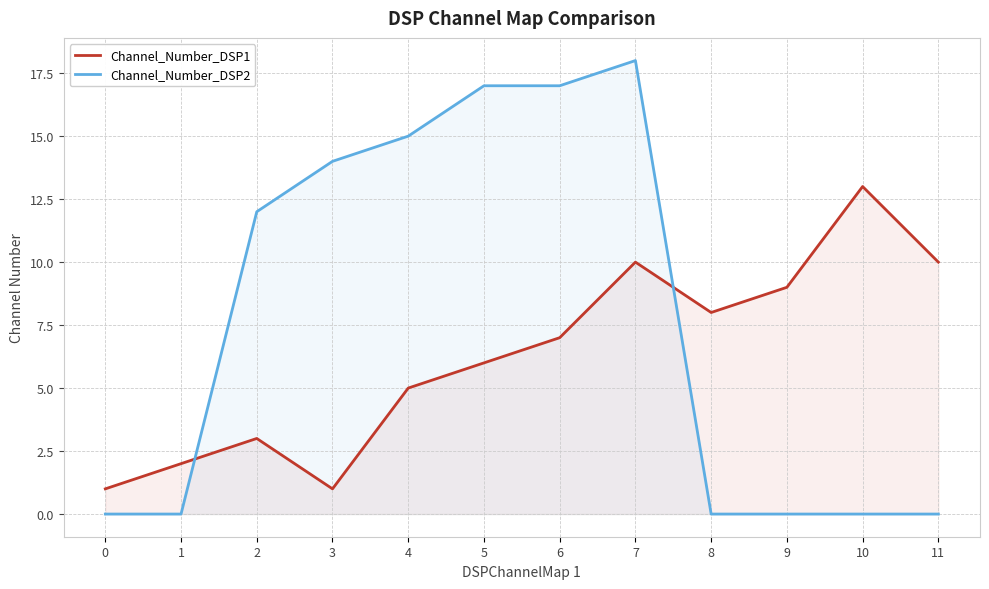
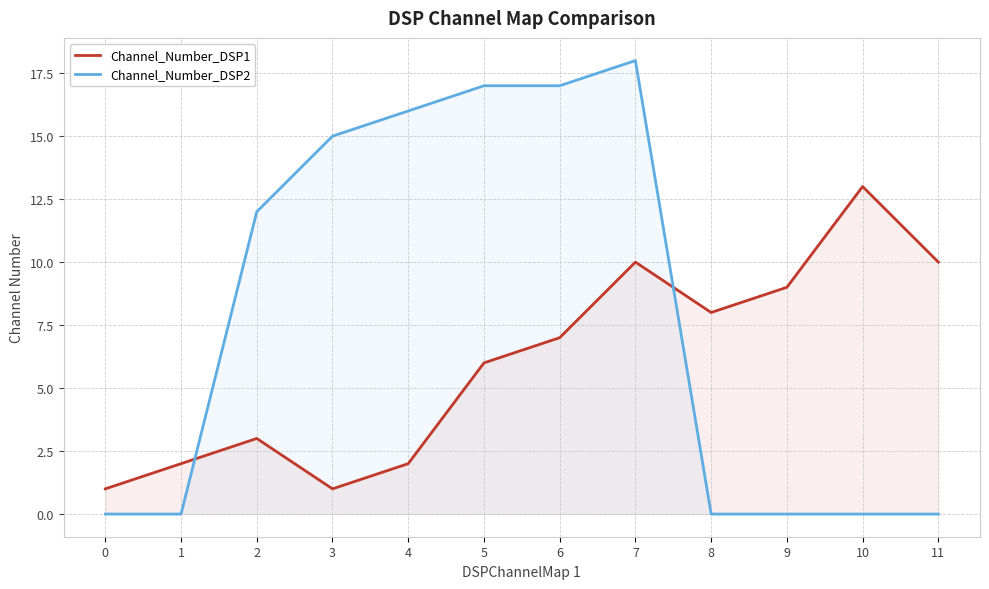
Channel_Number_DSP2, 3: 14 -> 15
Channel_Number_DSP1, 4: 5 -> 2
Channel_Number_DSP2, 4: 15 -> 16
